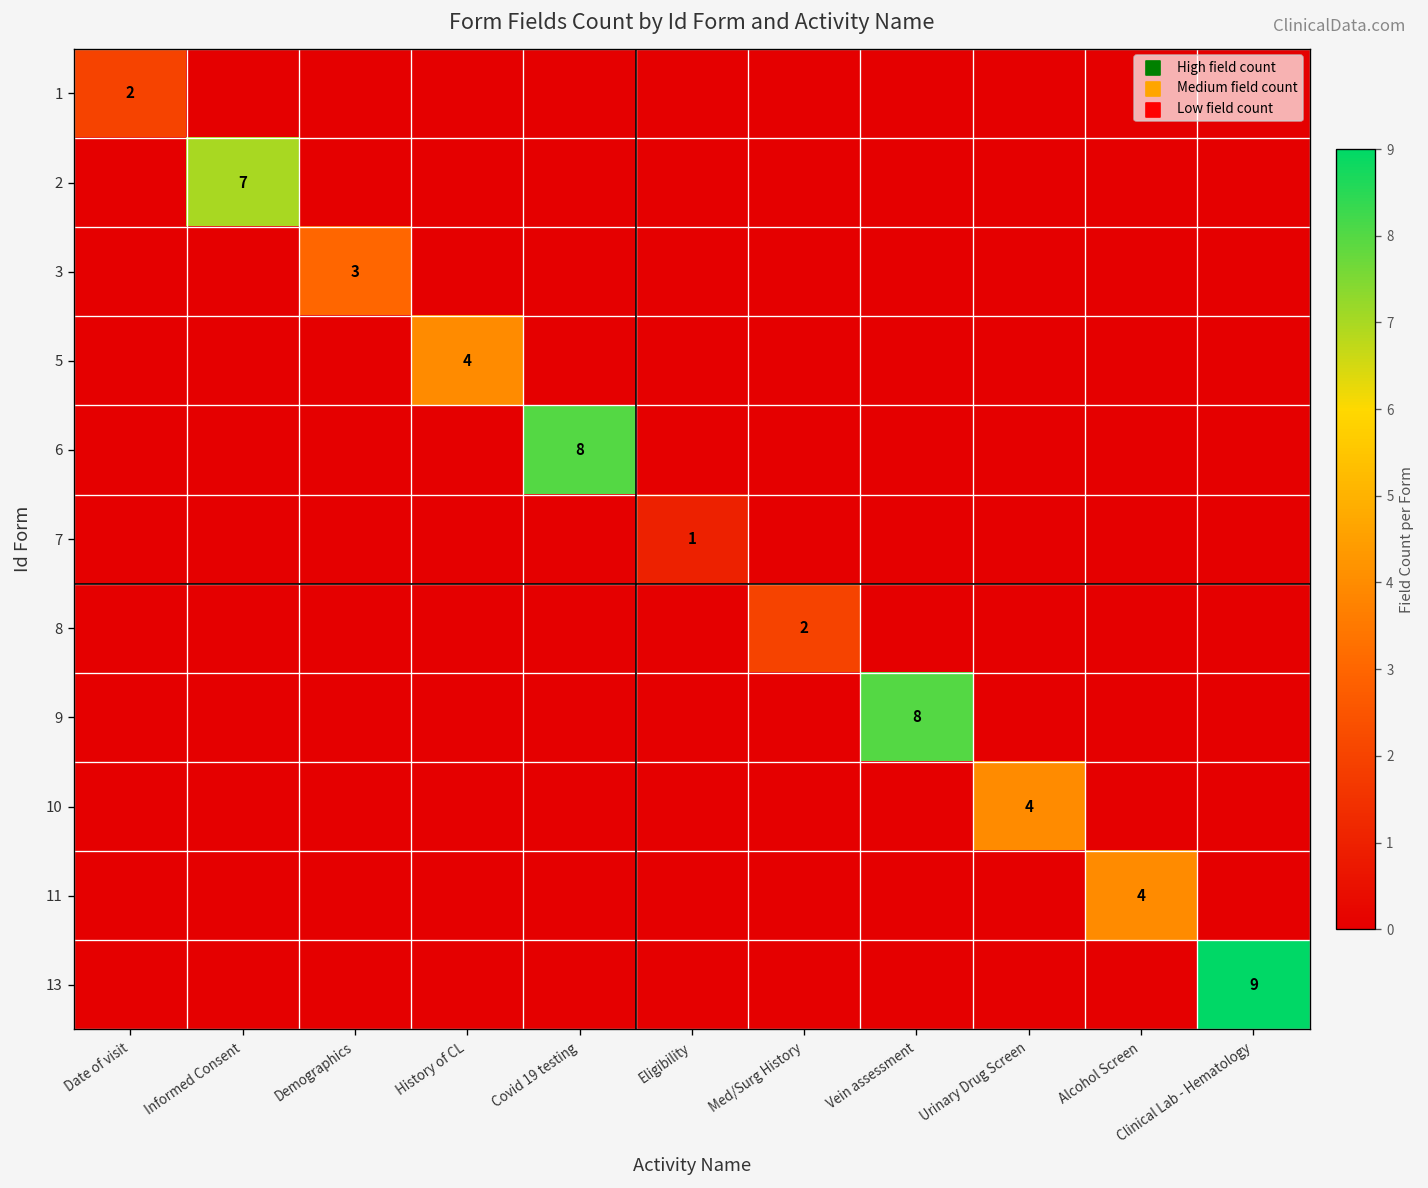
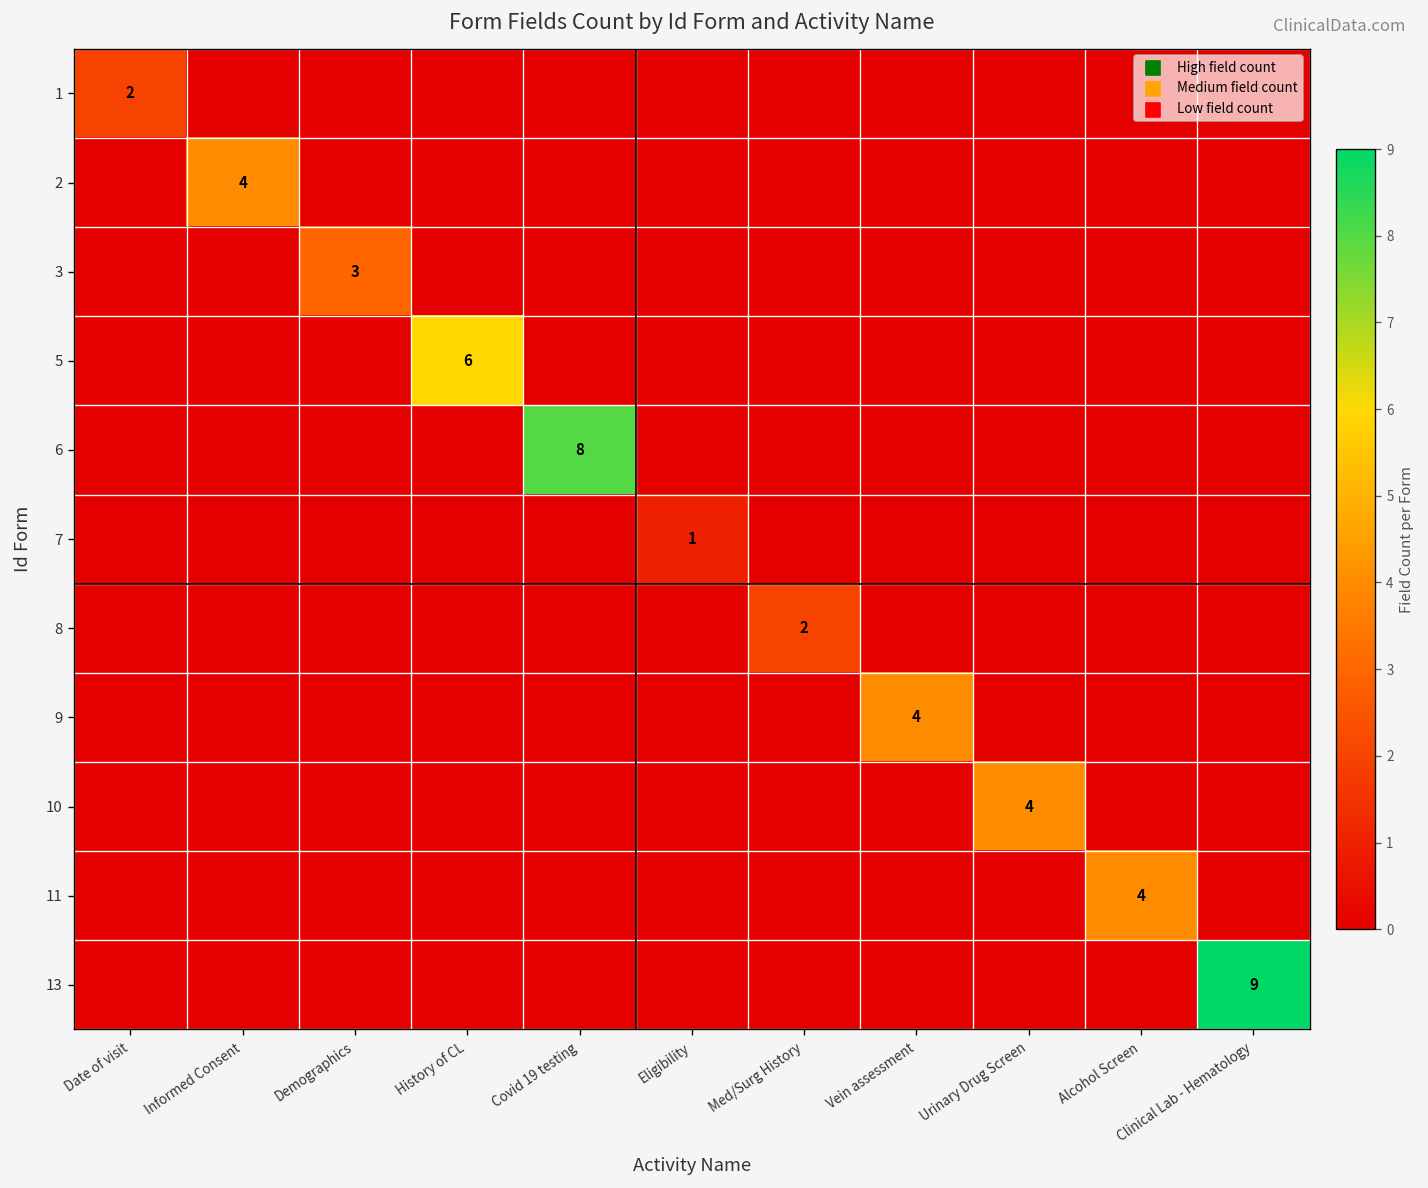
2, Informed Consent: 7 -> 4
5, History of CL: 4 -> 6
9, Vein assessment: 8 -> 4
